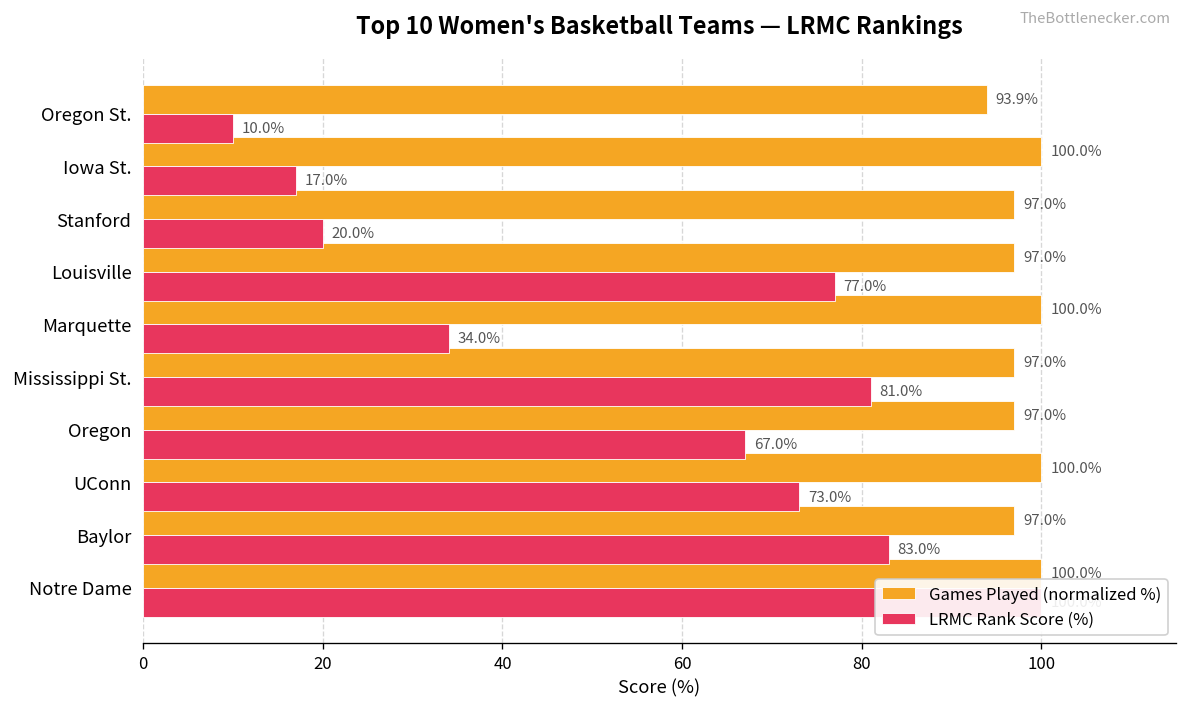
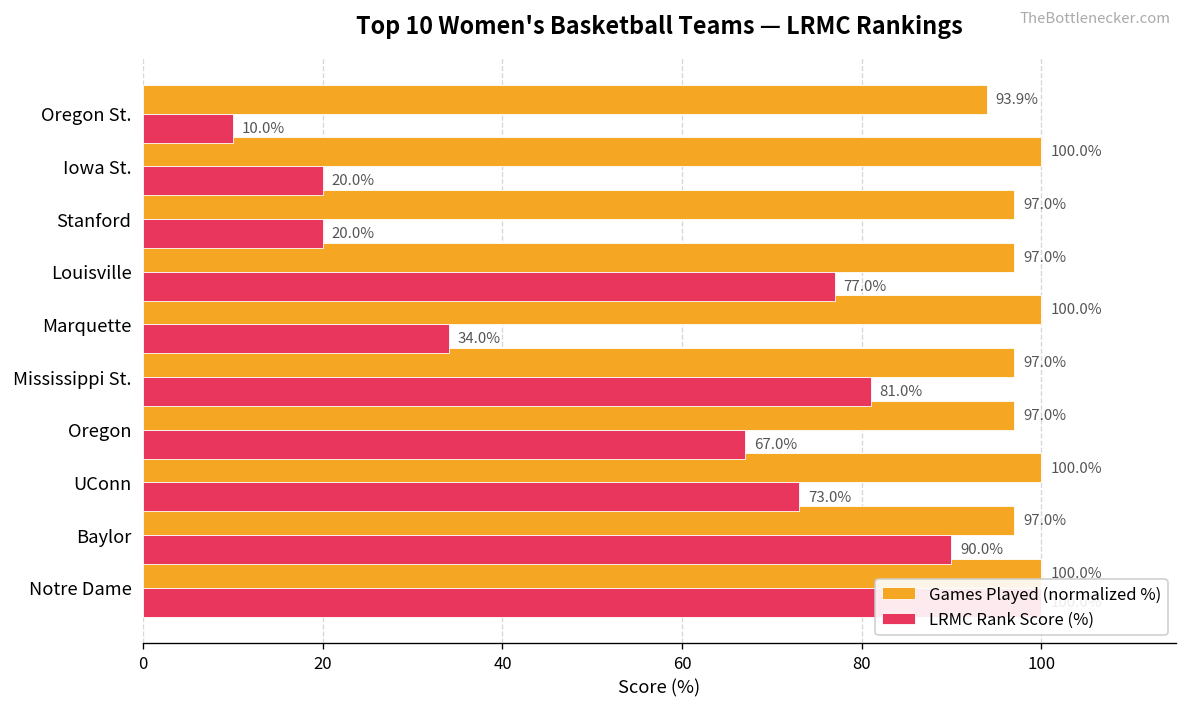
LRMC Rank Score (%), Iowa St.: 17.0% -> 20.0%
LRMC Rank Score (%), Baylor: 83.0% -> 90.0%
